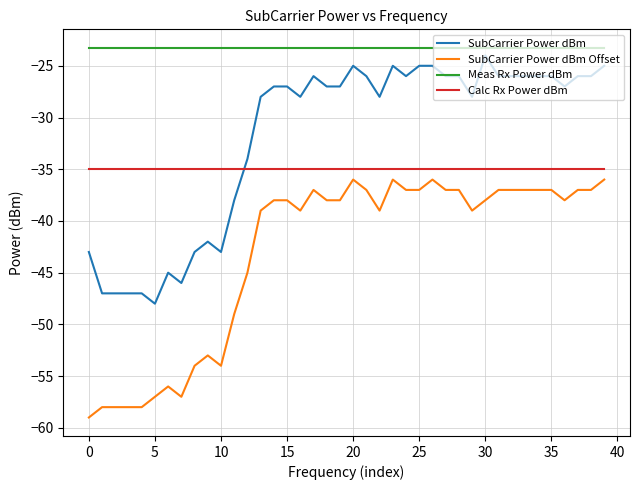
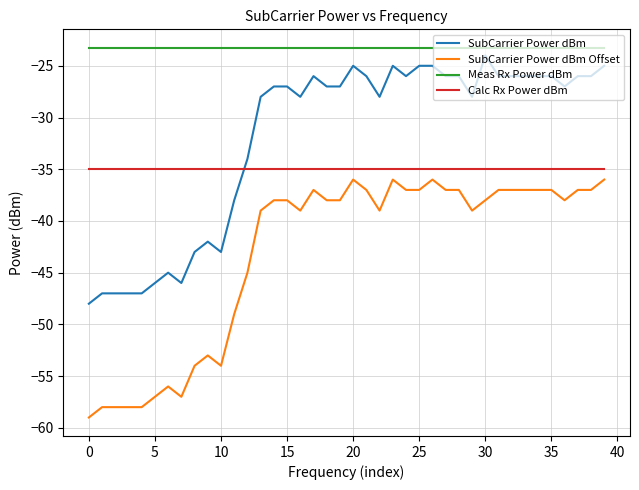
SubCarrier Power dBm, 0: -43 -> -48
SubCarrier Power dBm, 5: -48 -> -46
